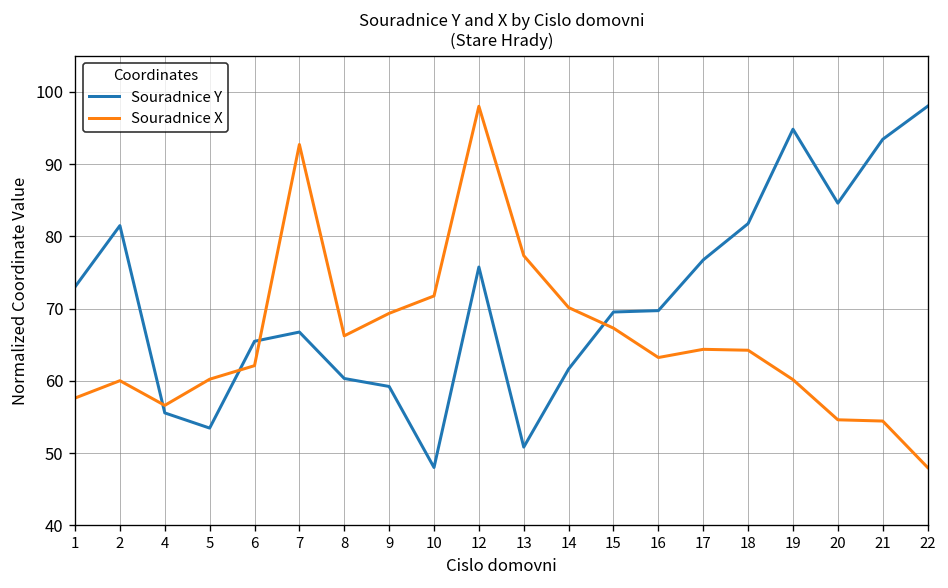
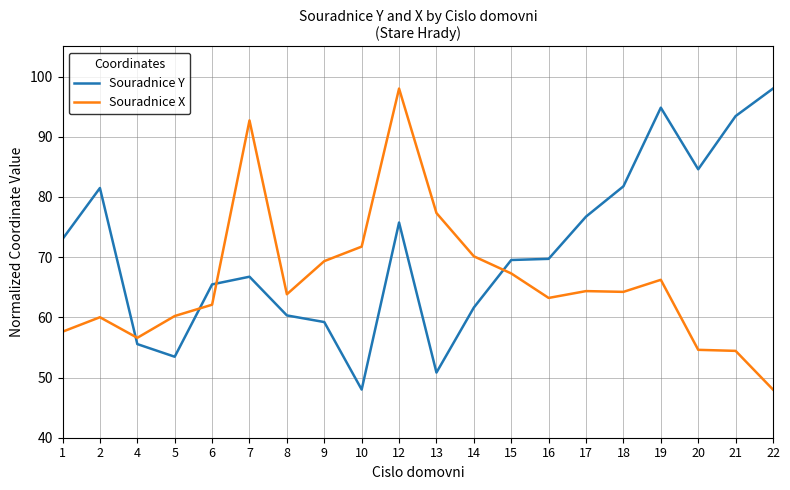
Souradnice X, 8: 66 -> 64
Souradnice X, 19: 60 -> 66
